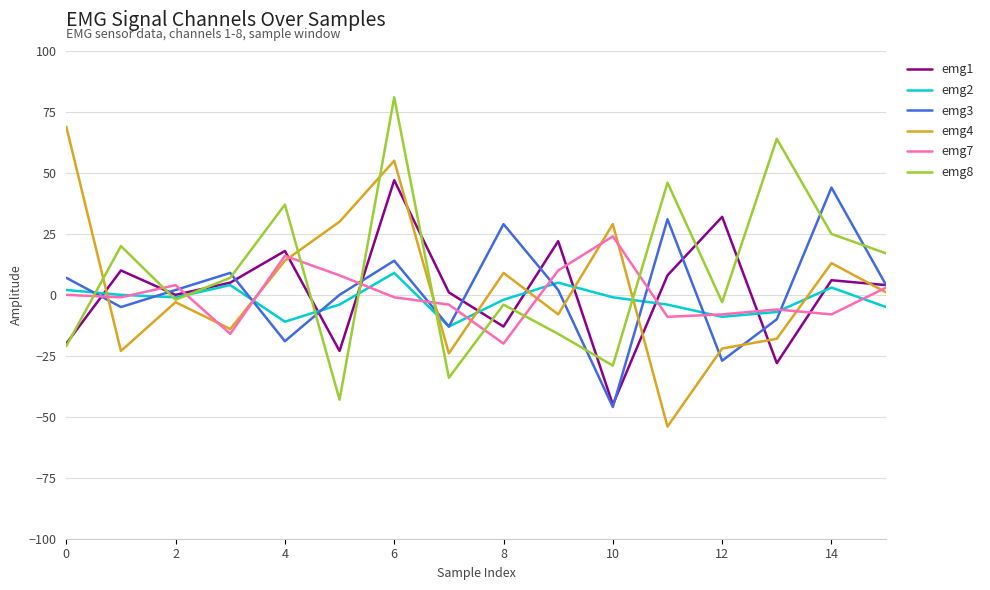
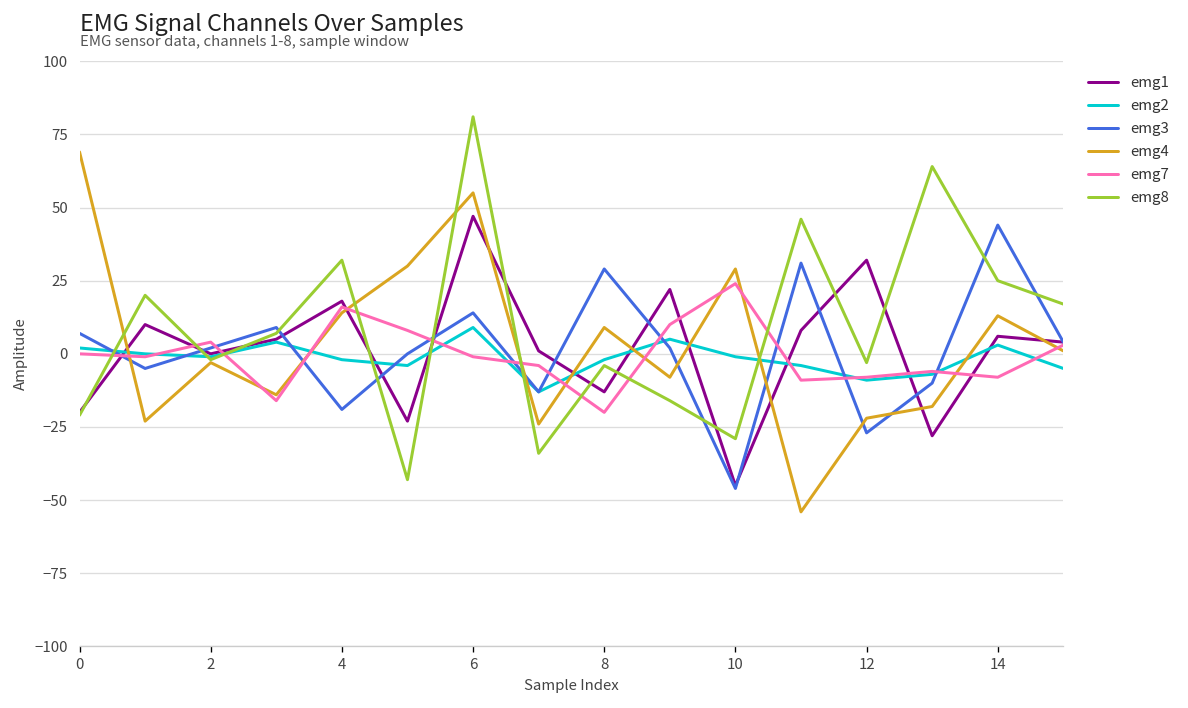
emg2, 4: -11 -> -2
emg8, 4: 37 -> 32
